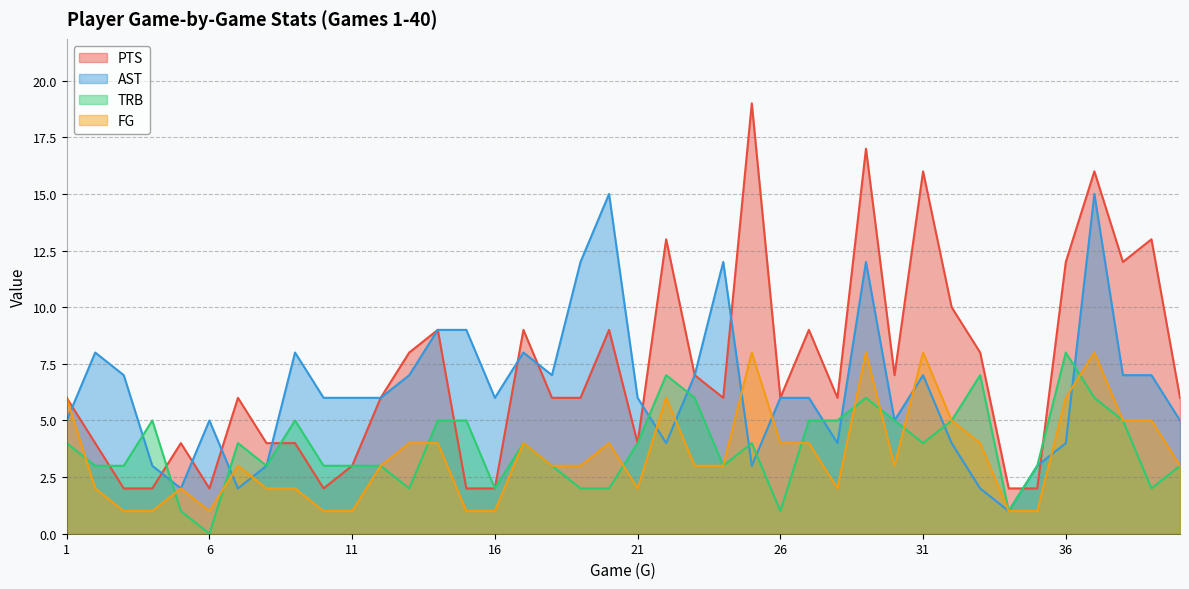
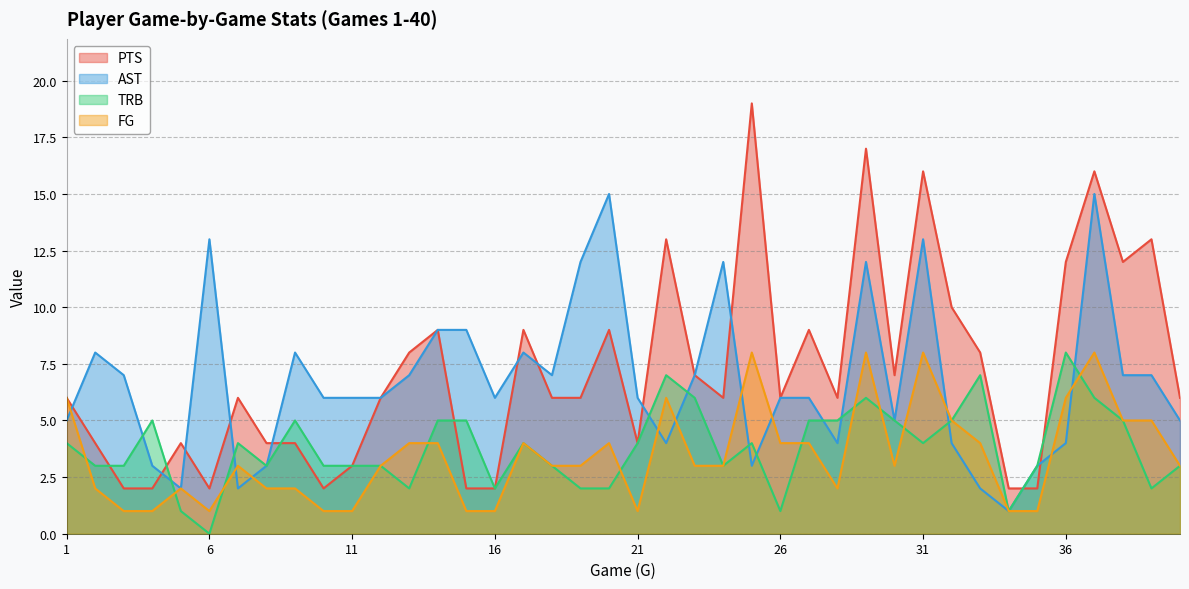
AST, 6: 5 -> 13
FG, 21: 2 -> 1
AST, 31: 7 -> 13
